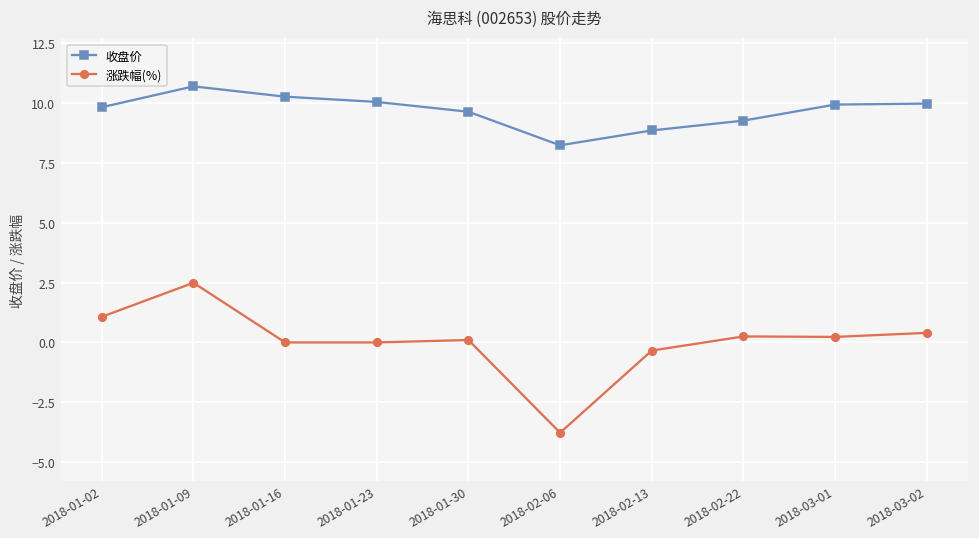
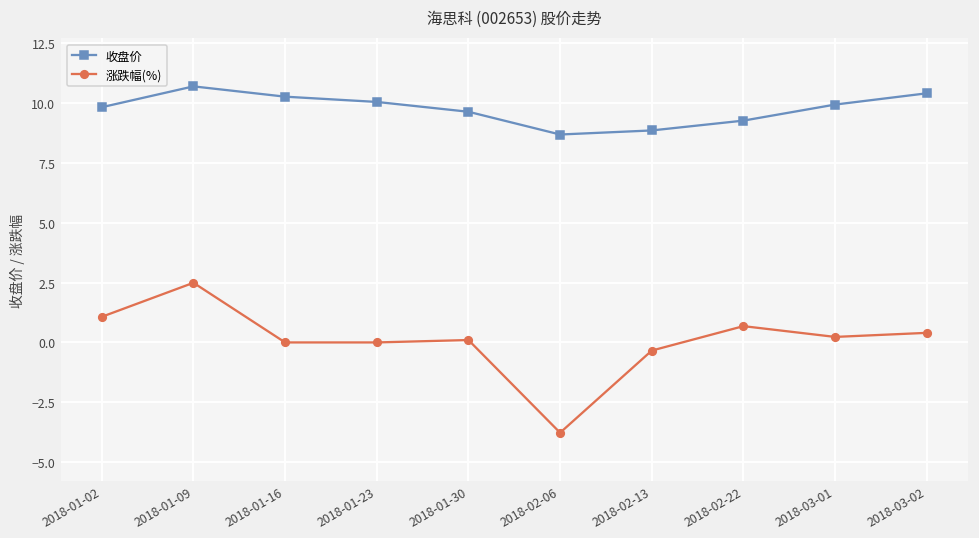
收盘价, 2018-02-06: 8.2 -> 8.7
涨跌幅(%), 2018-02-22: 0.3 -> 0.7
收盘价, 2018-03-02: 10.0 -> 10.4
